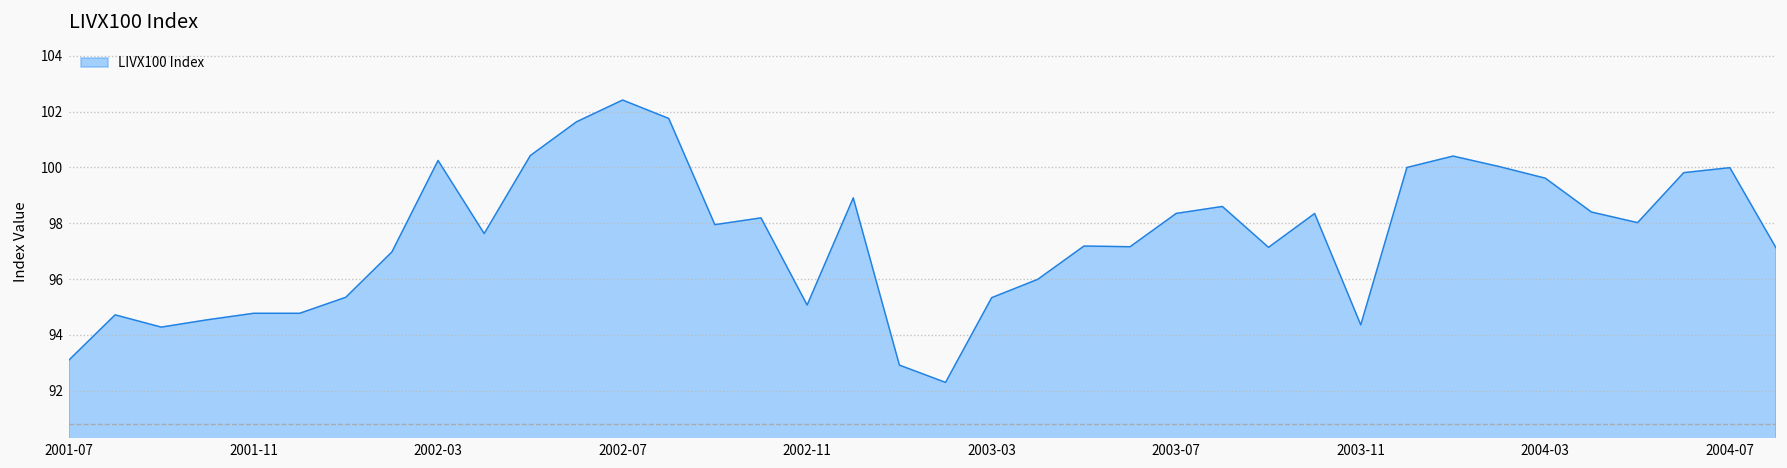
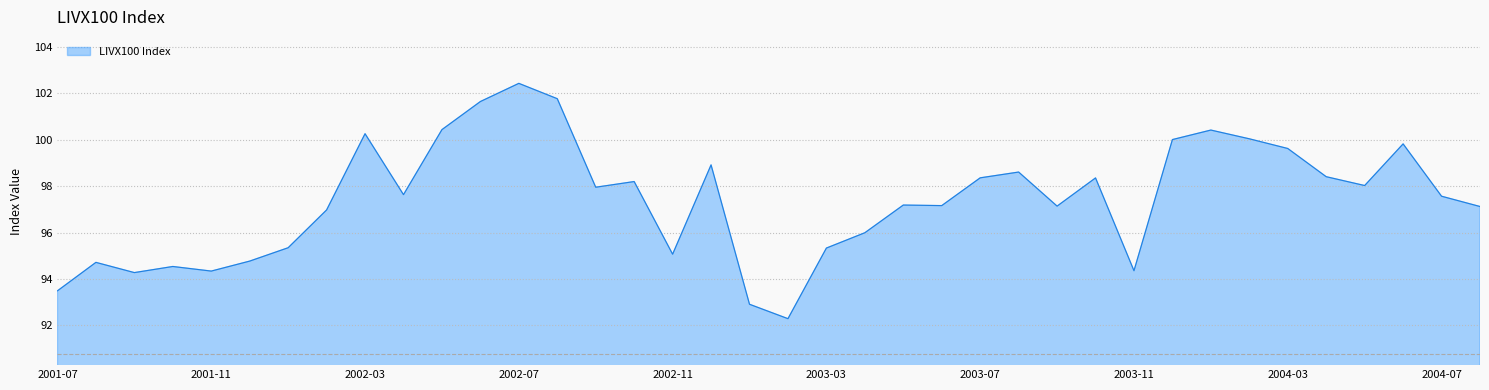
2001-07: 93.1 -> 93.5
2001-11: 94.8 -> 94.3
2004-07: 100.0 -> 97.6
